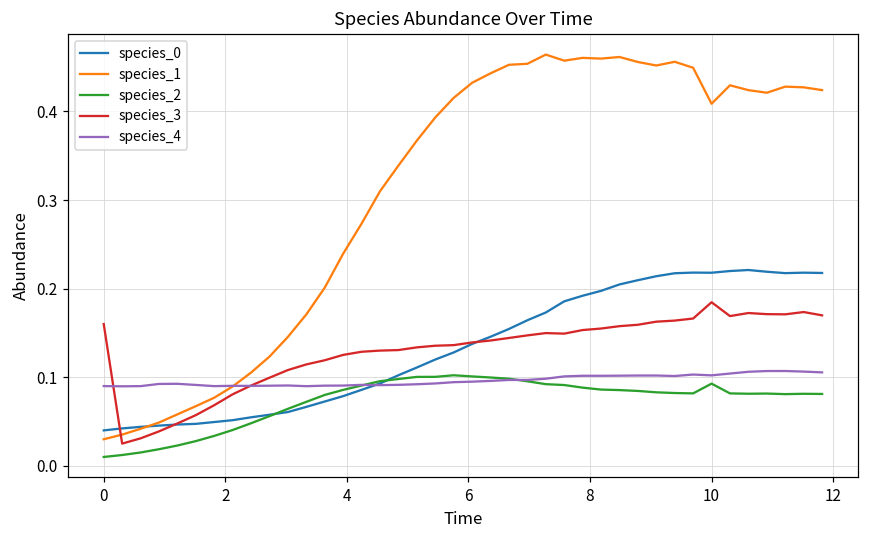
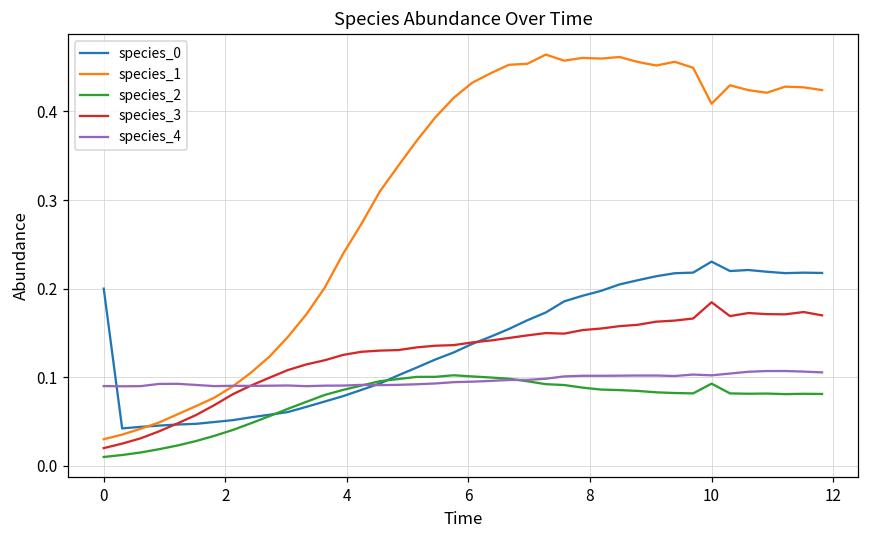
species_0, 0: 0.04 -> 0.20
species_3, 0: 0.16 -> 0.02
species_0, 10: 0.22 -> 0.23
